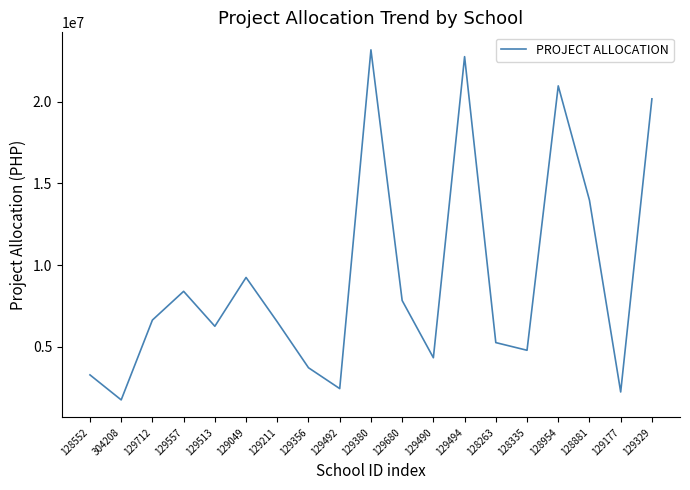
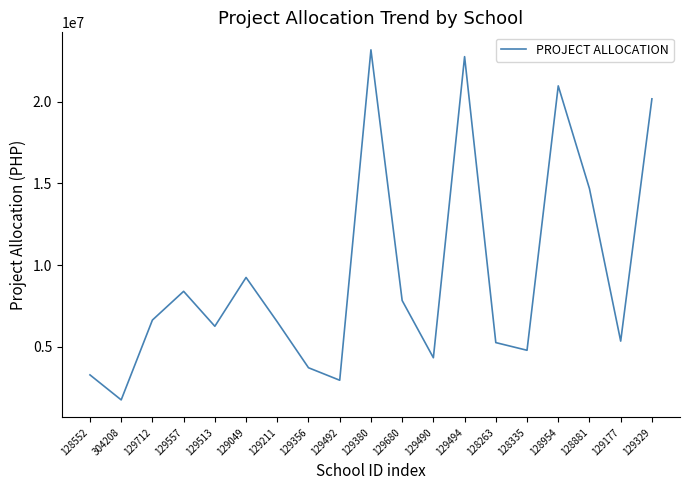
129492: 2400000 -> 2900000
128881: 14000000 -> 14700000
129177: 2200000 -> 5300000
